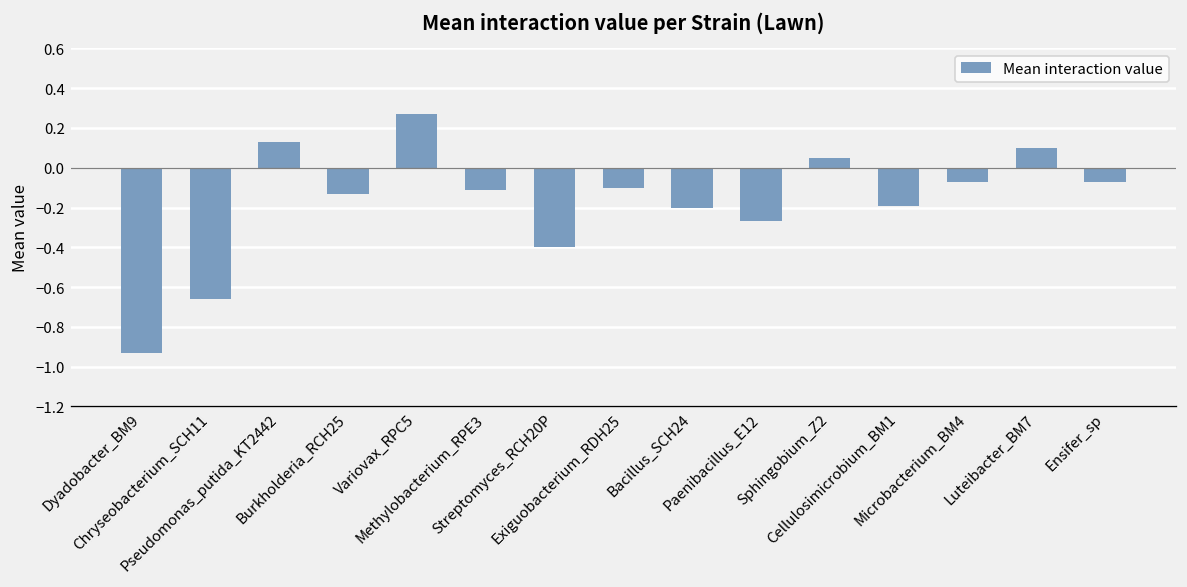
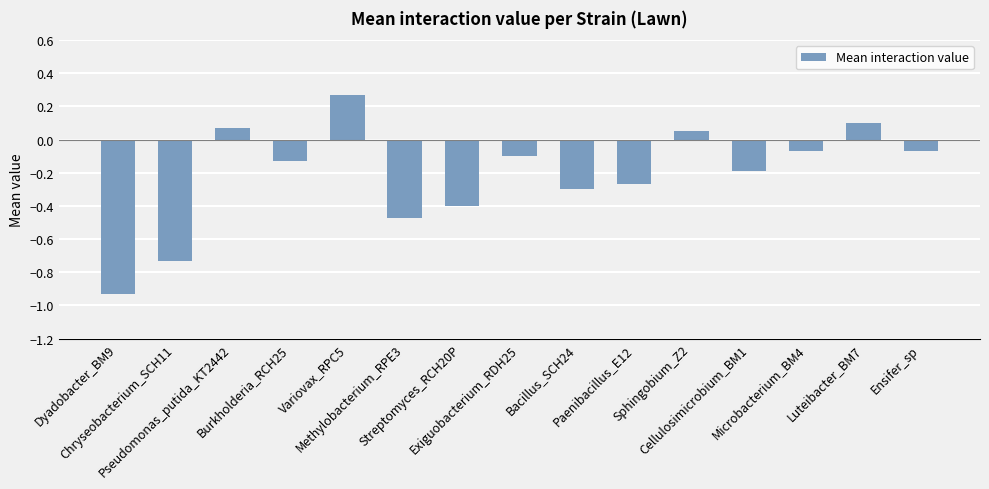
Chryseobacterium_SCH11: -0.66 -> -0.73
Pseudomonas_putida_KT2442: 0.13 -> 0.07
Methylobacterium_RPE3: -0.11 -> -0.47
Bacillus_SCH24: -0.2 -> -0.3
